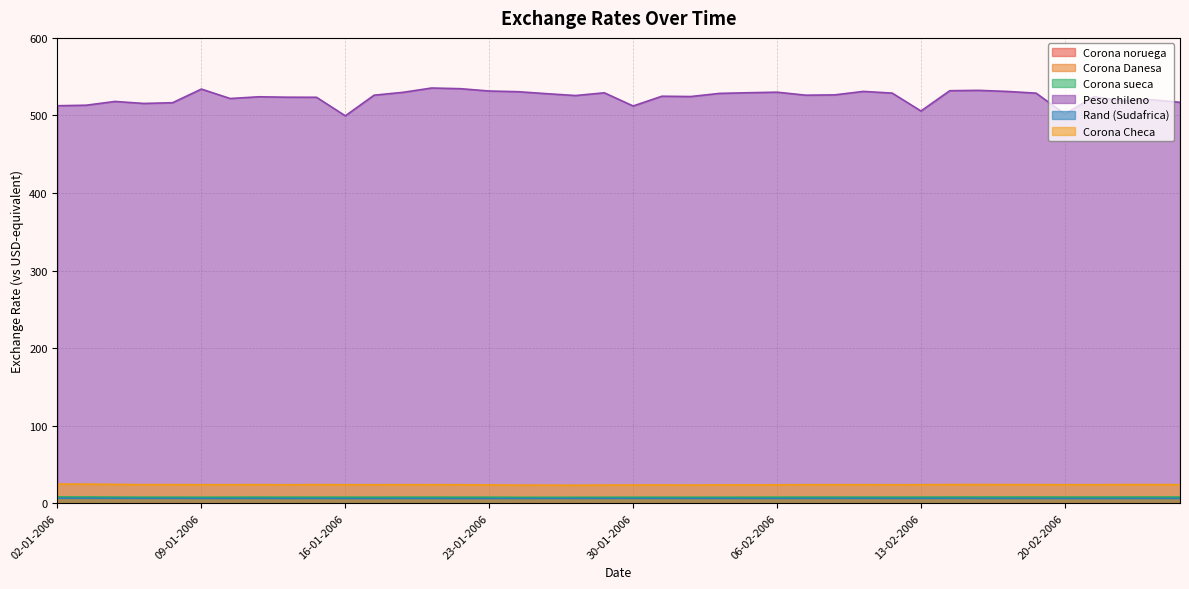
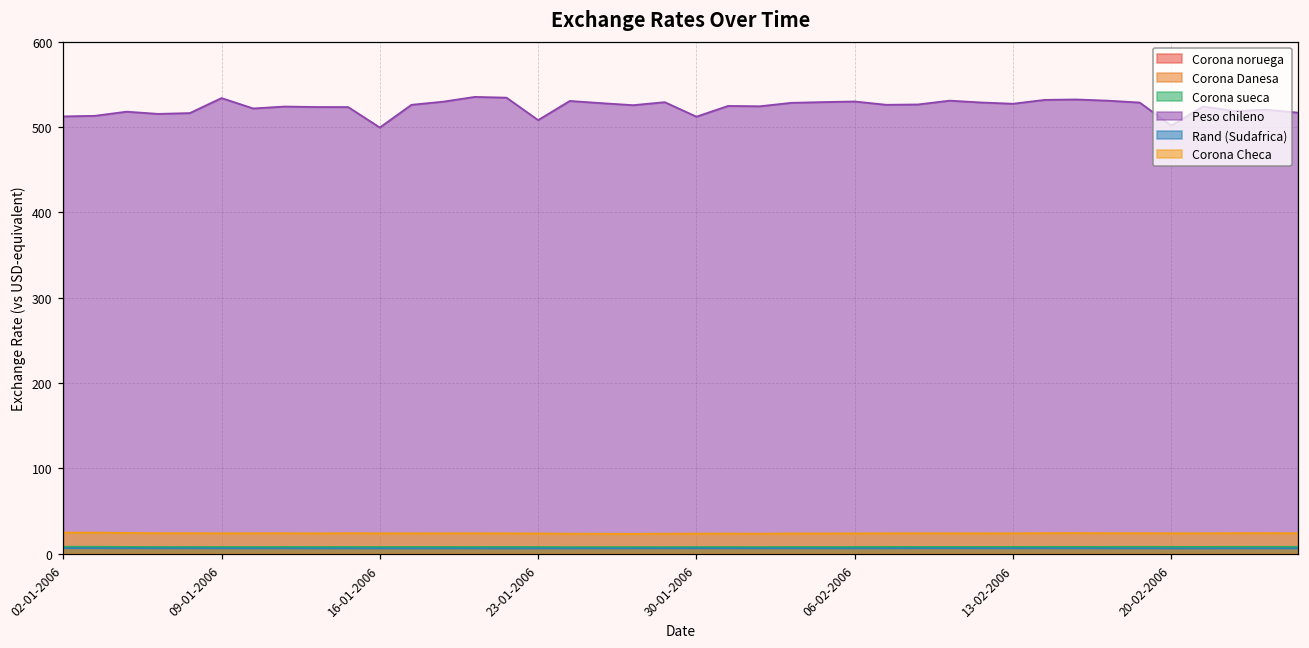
Peso chileno, 23-01-2006: 530 -> 510
Peso chileno, 13-02-2006: 510 -> 530
